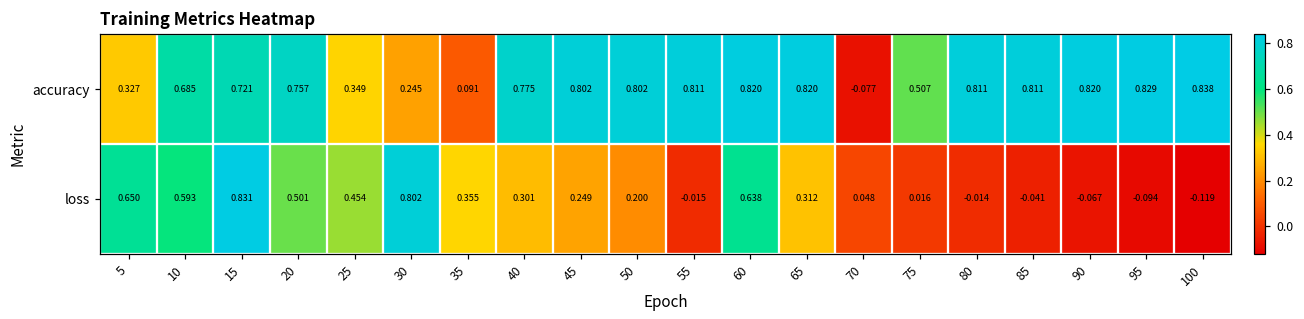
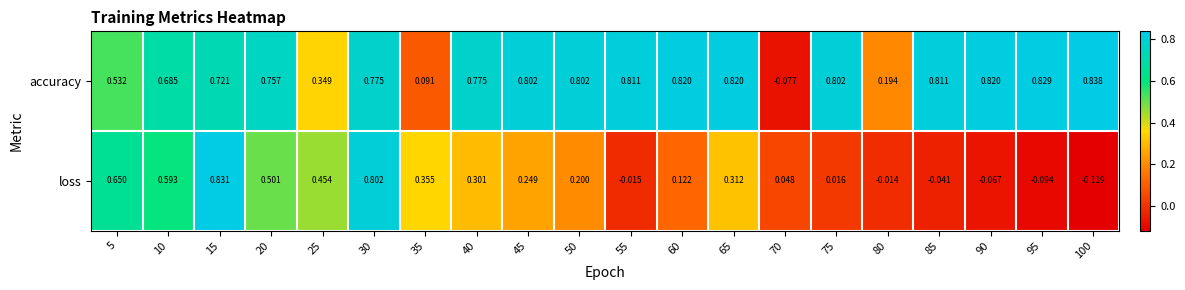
accuracy, 5: 0.327 -> 0.532
accuracy, 30: 0.245 -> 0.775
accuracy, 75: 0.507 -> 0.802
accuracy, 80: 0.811 -> 0.194
loss, 60: 0.638 -> 0.122
